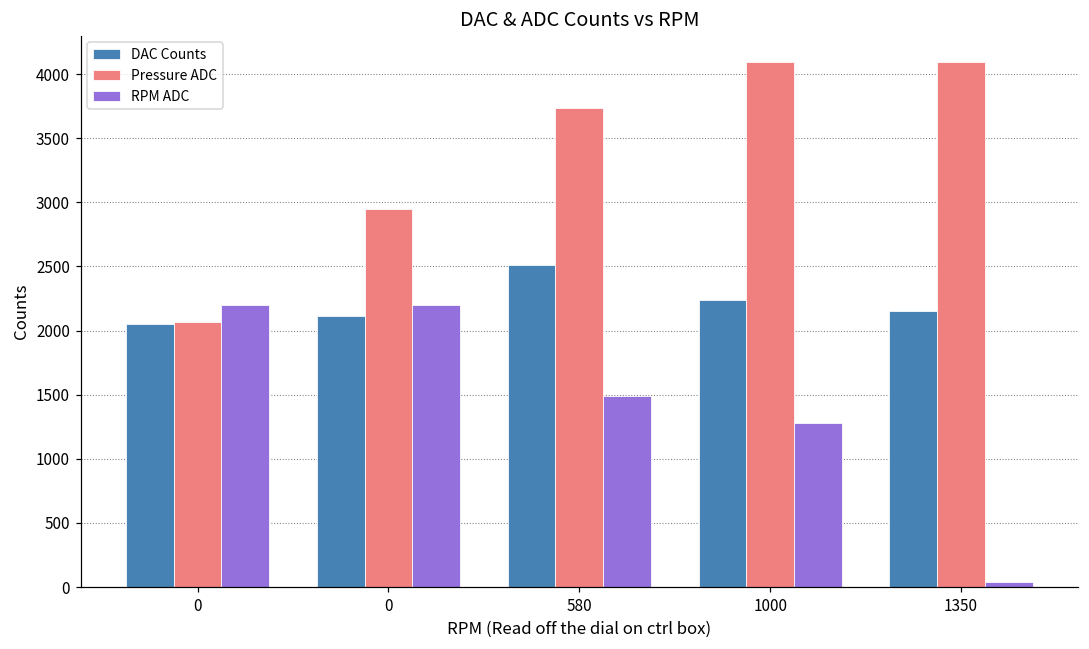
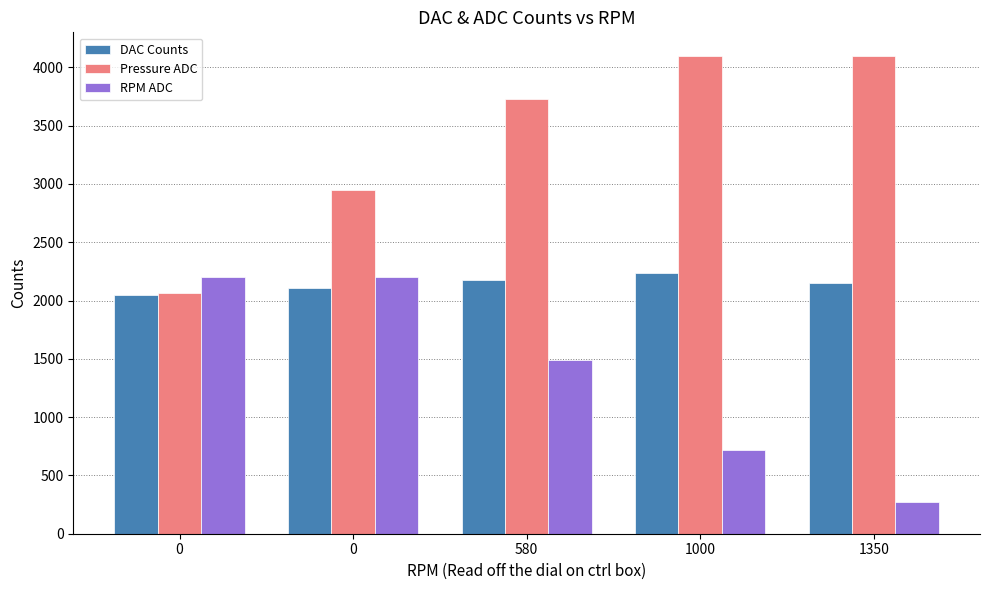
DAC Counts, 580: 2510 -> 2180
RPM ADC, 1000: 1280 -> 720
RPM ADC, 1350: 40 -> 270
